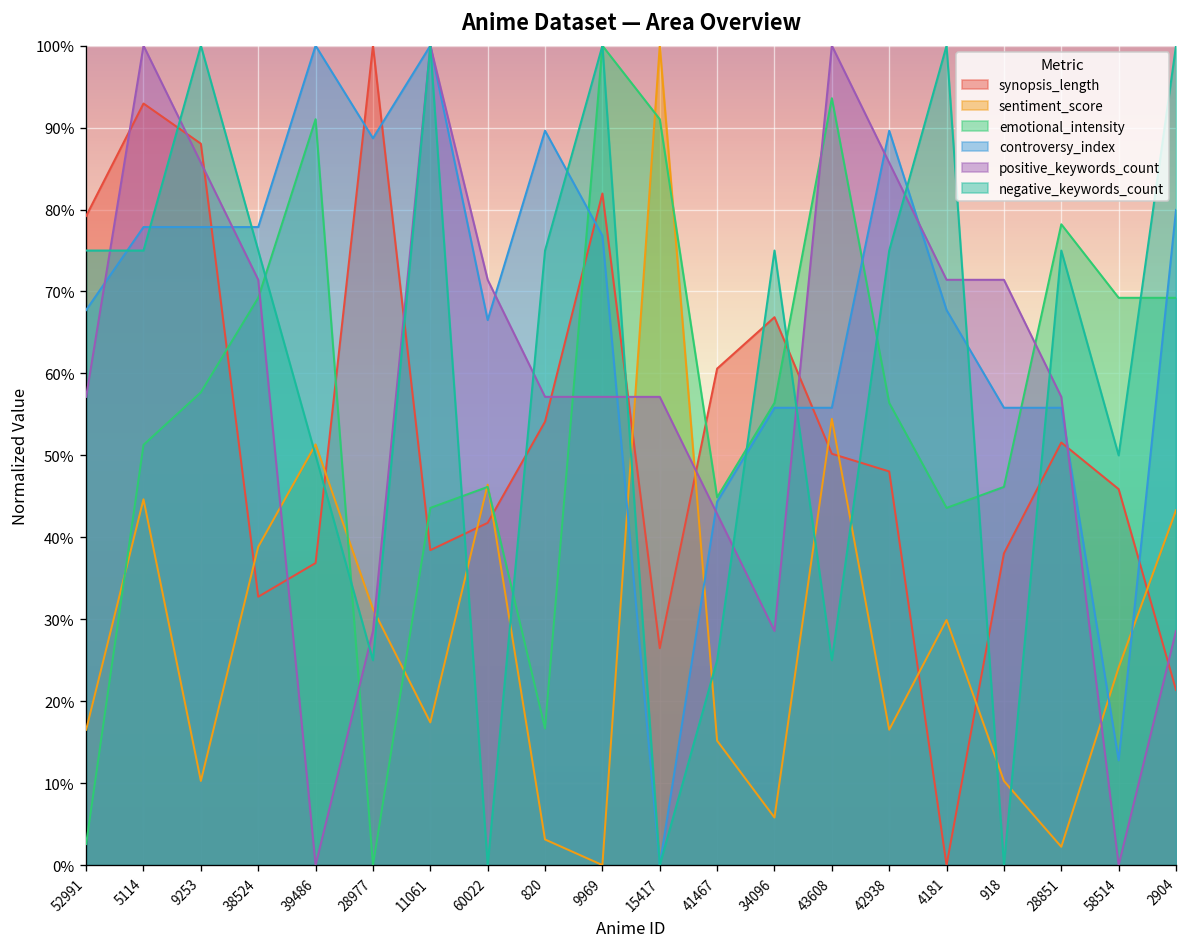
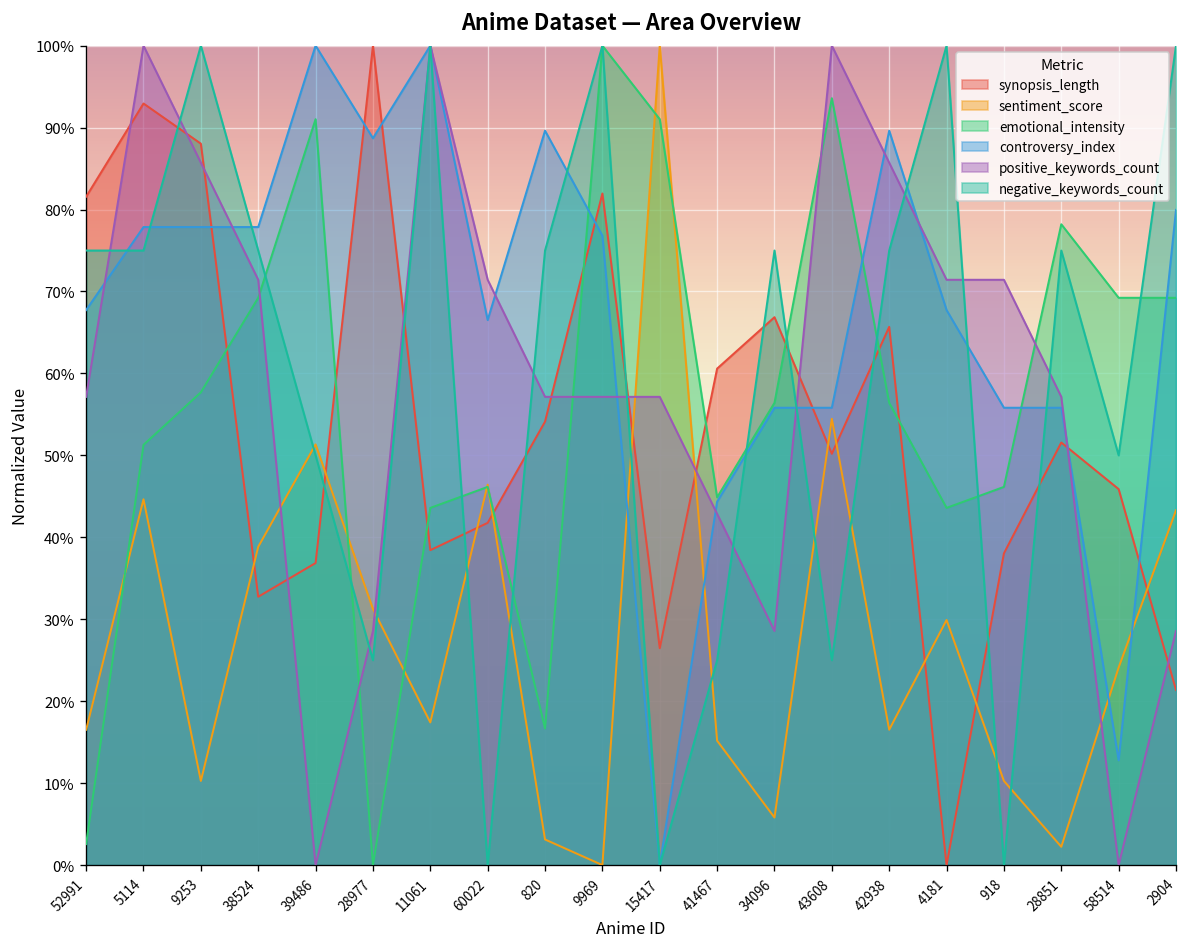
synopsis_length, 52991: 79% -> 82%
synopsis_length, 42938: 48% -> 66%
